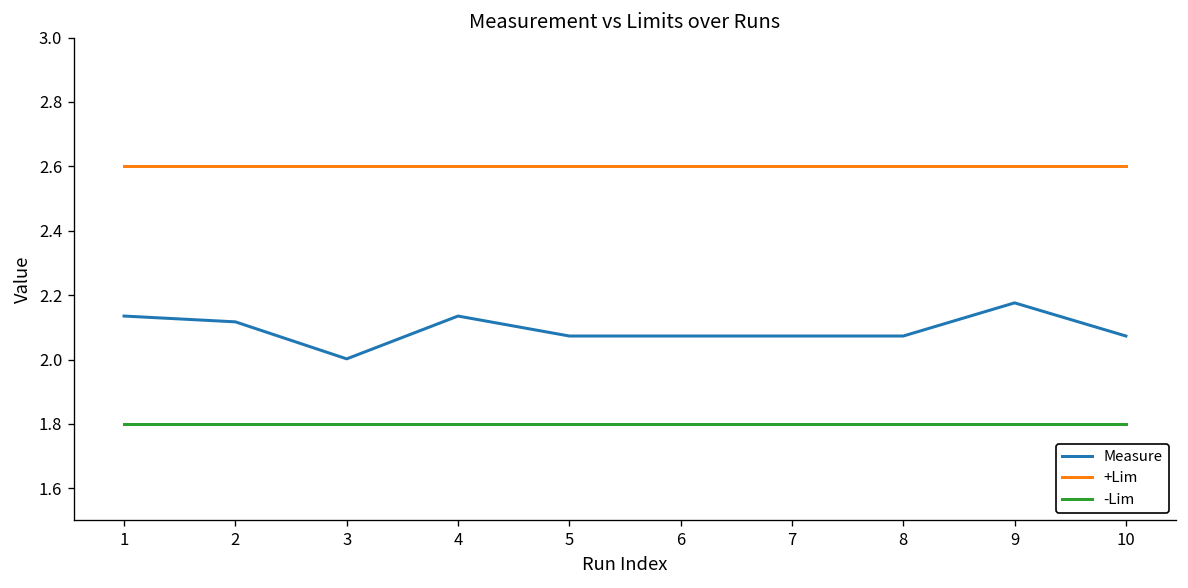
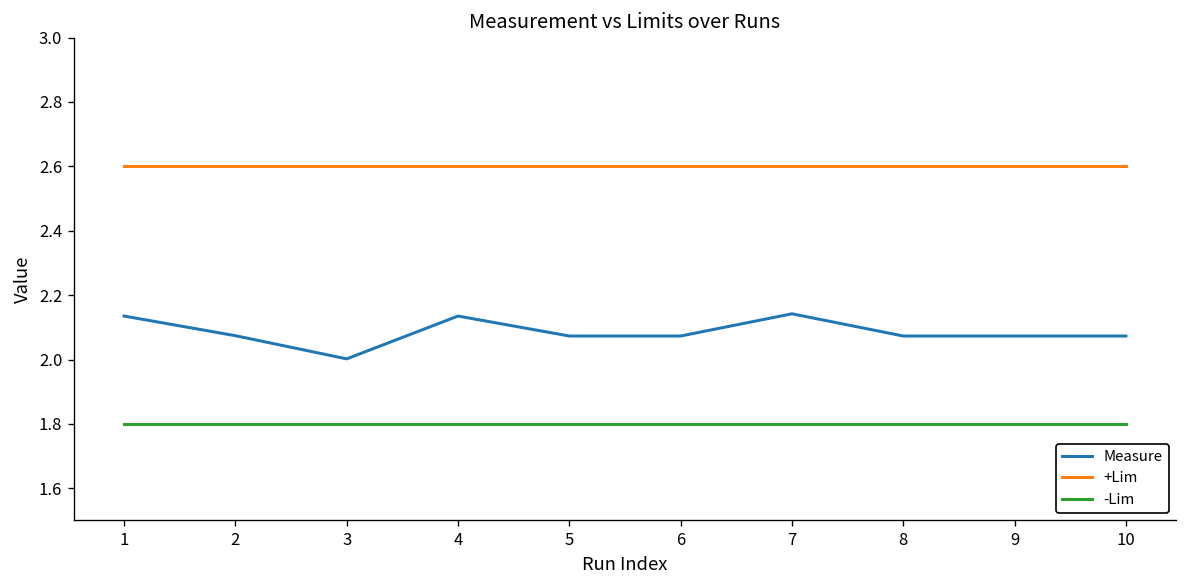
Measure, 2: 2.12 -> 2.07
Measure, 7: 2.07 -> 2.14
Measure, 9: 2.18 -> 2.07
